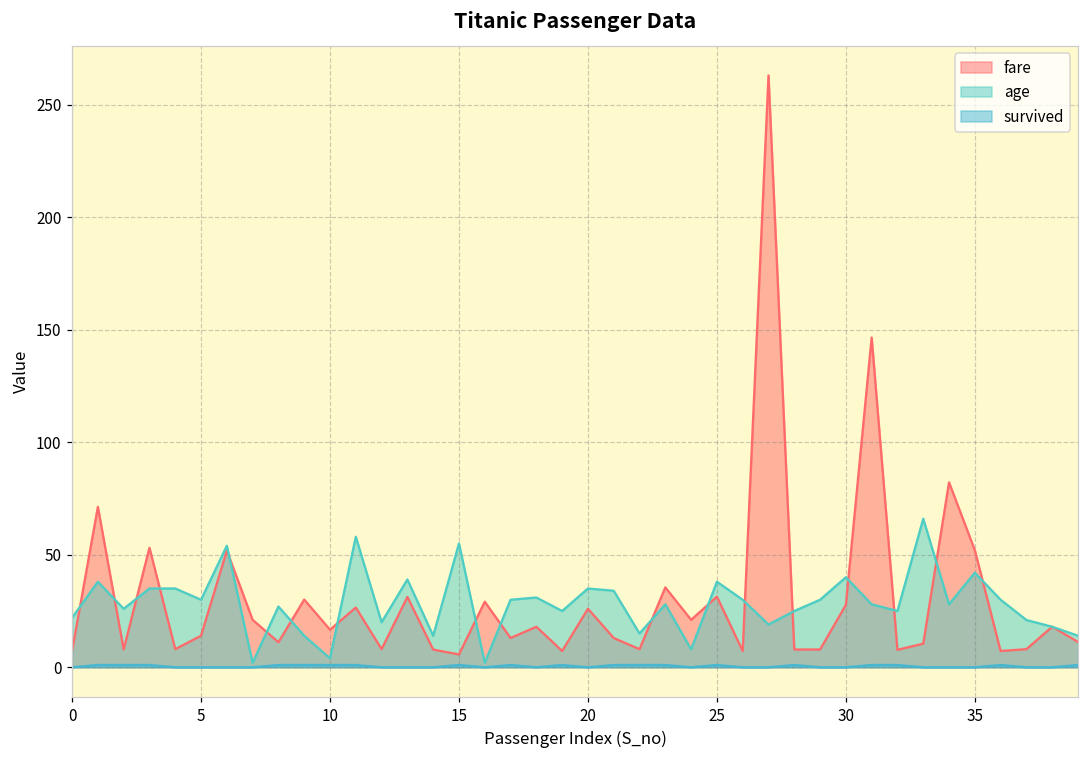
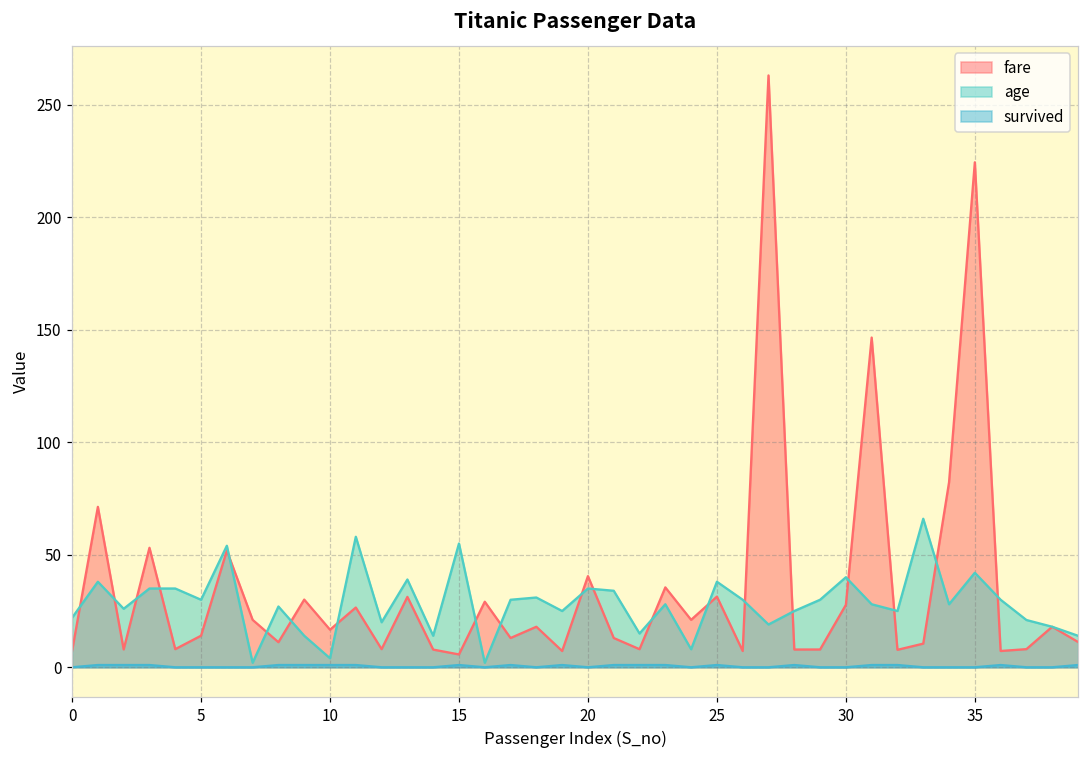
fare, 20: 26 -> 41
fare, 35: 52 -> 224
